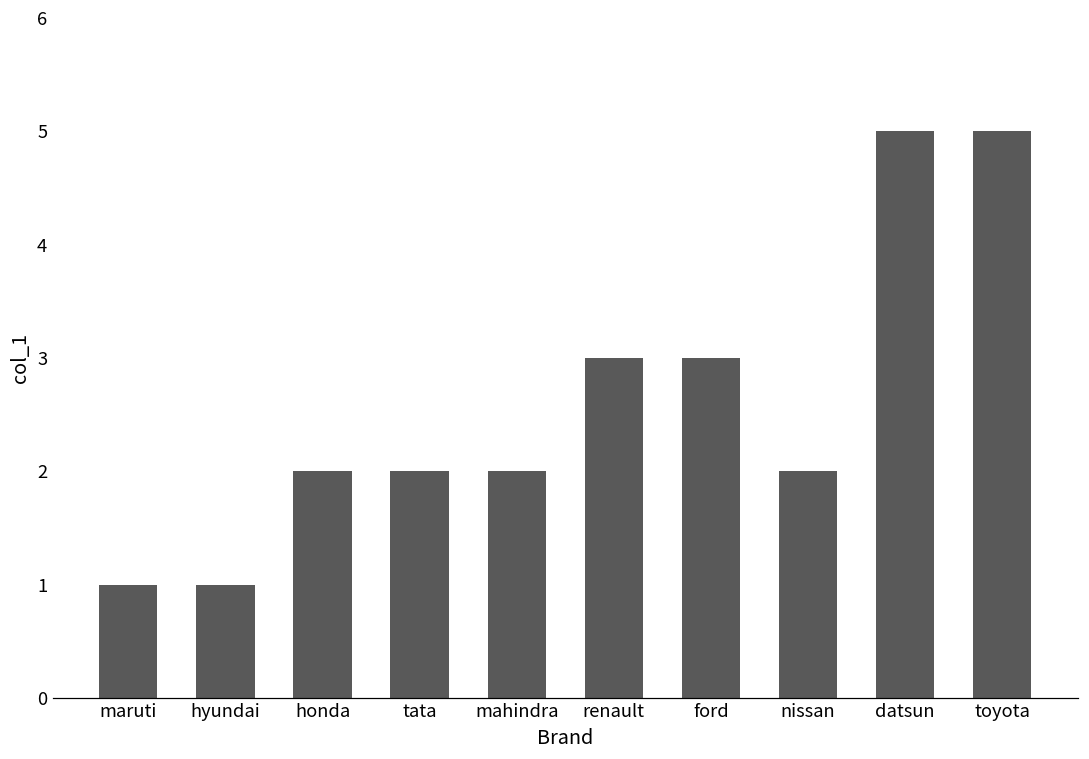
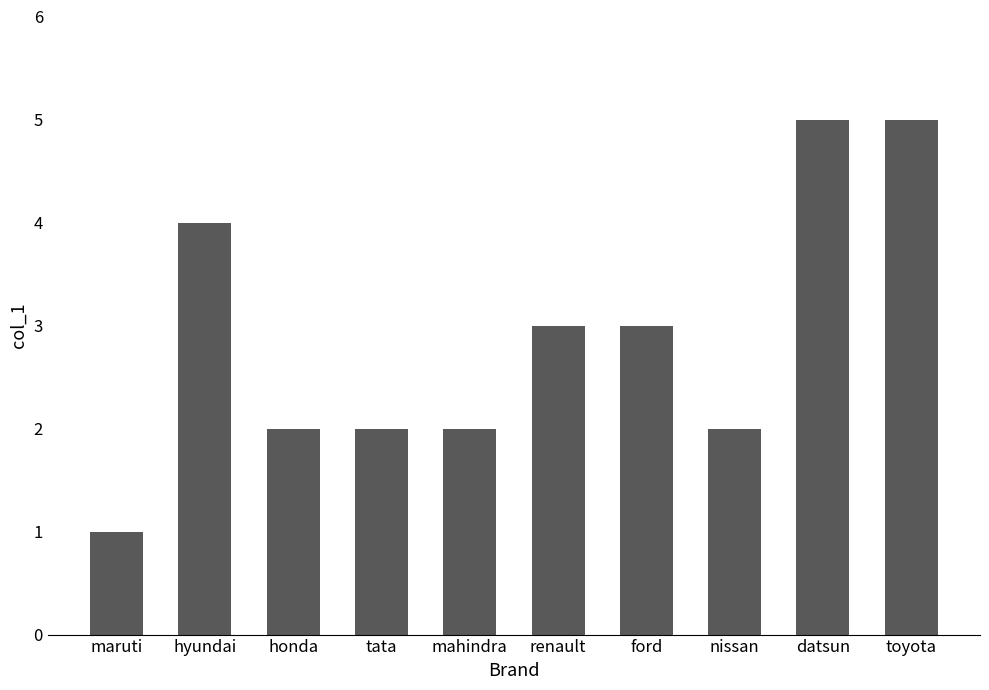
hyundai: 1 -> 4
